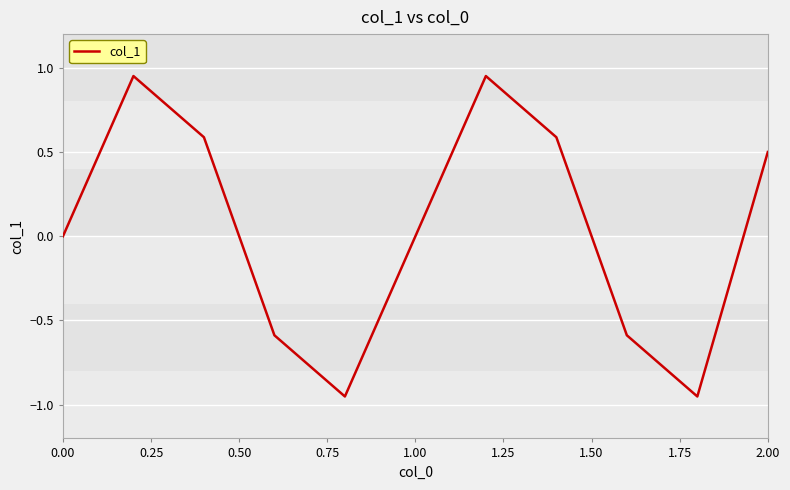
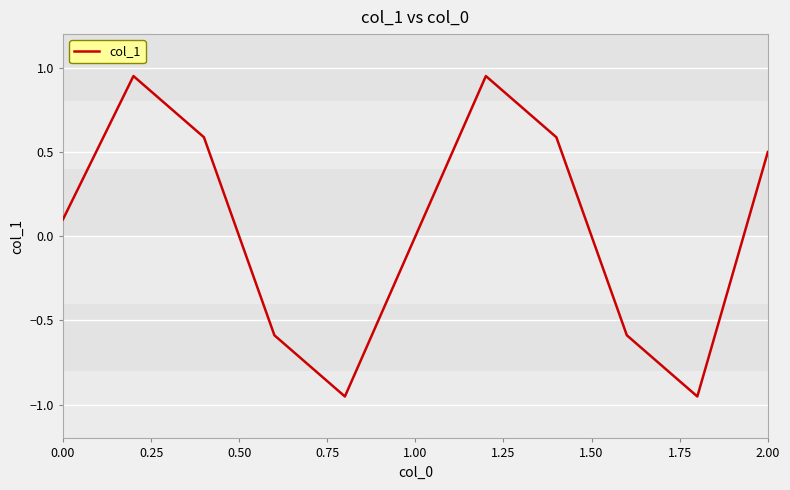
0.00: 0.0 -> 0.1
